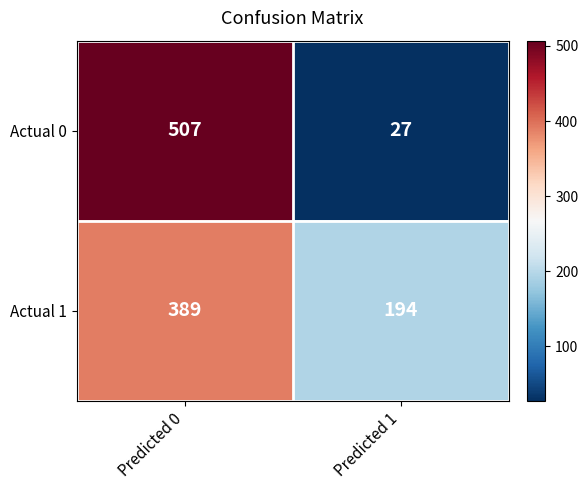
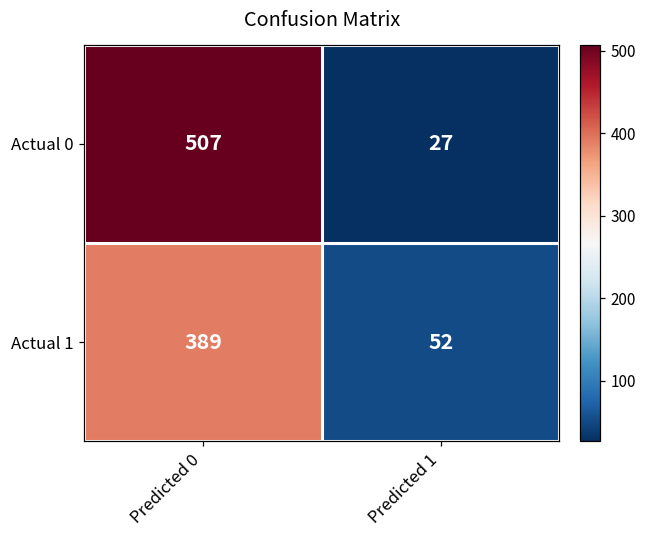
Actual 1, Predicted 1: 194 -> 52
